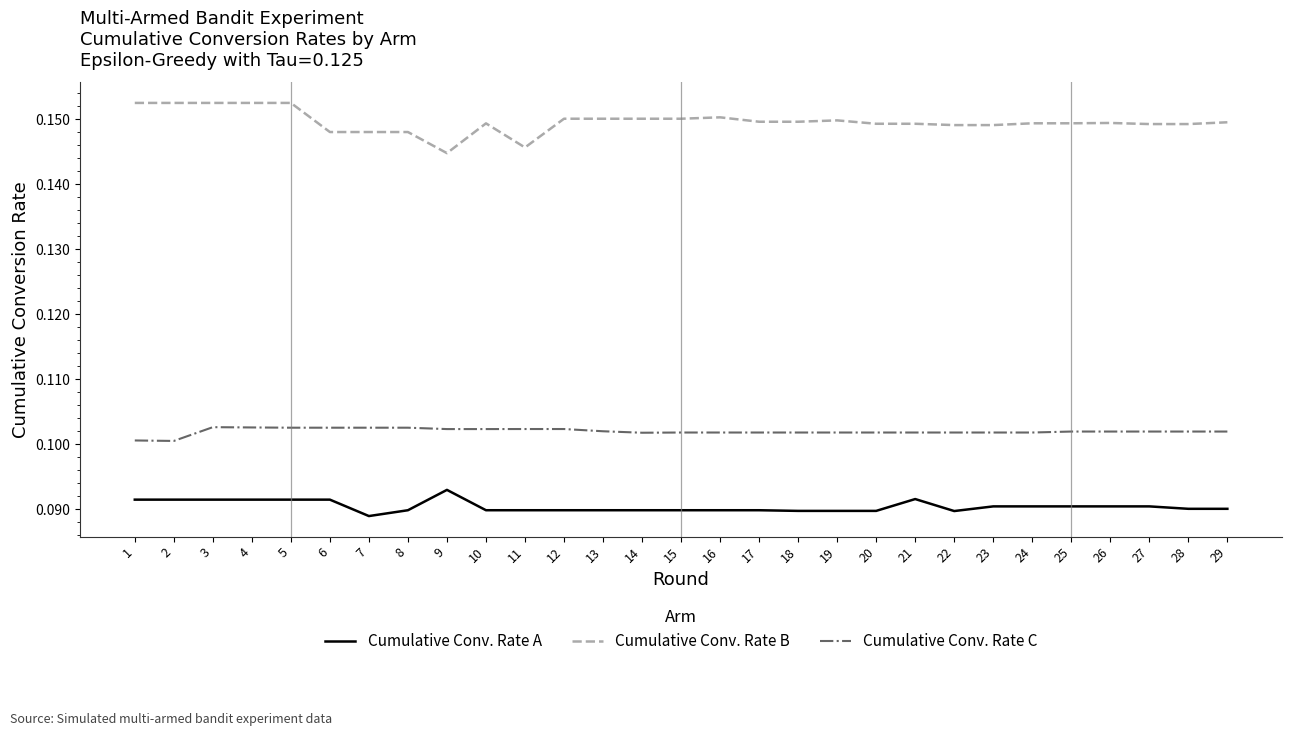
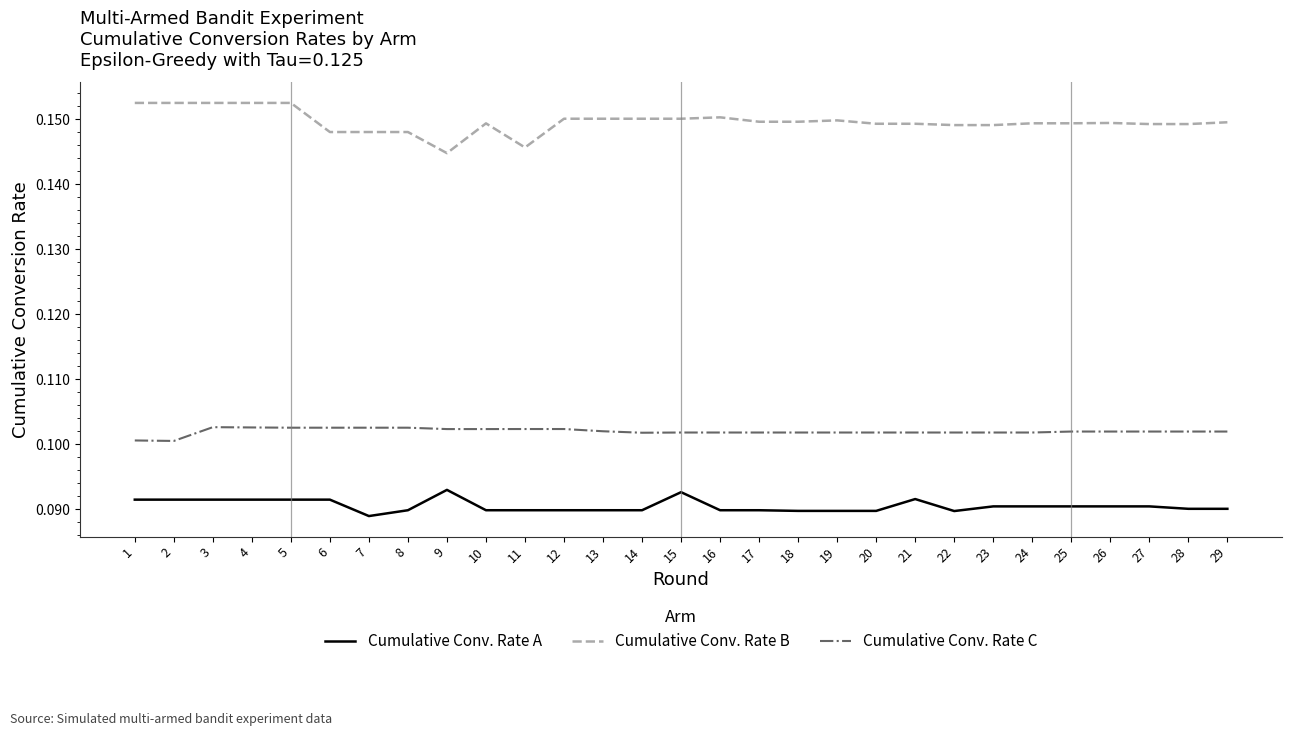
Cumulative Conv. Rate A, 15: 0.090 -> 0.093
